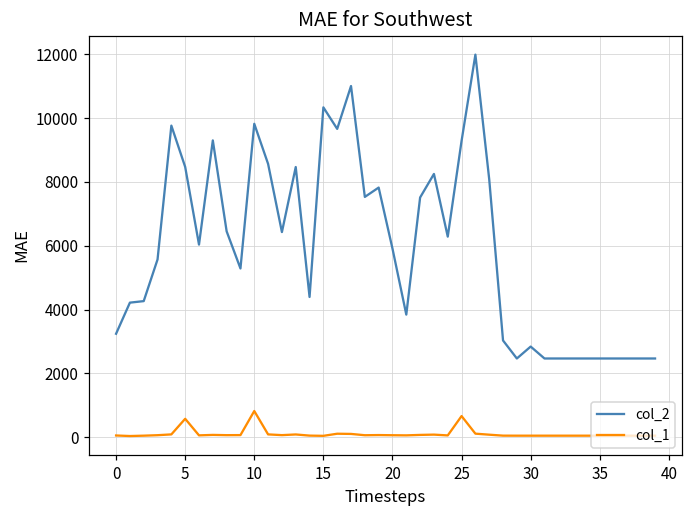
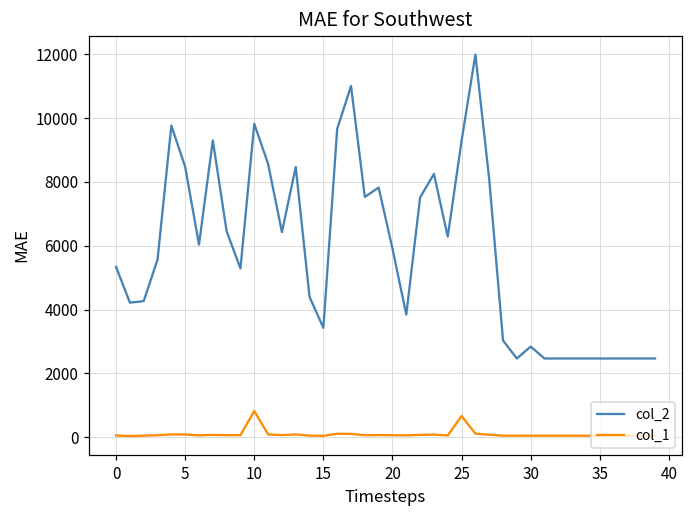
col_2, 0: 3200 -> 5300
col_1, 5: 600 -> 100
col_2, 15: 10300 -> 3400
